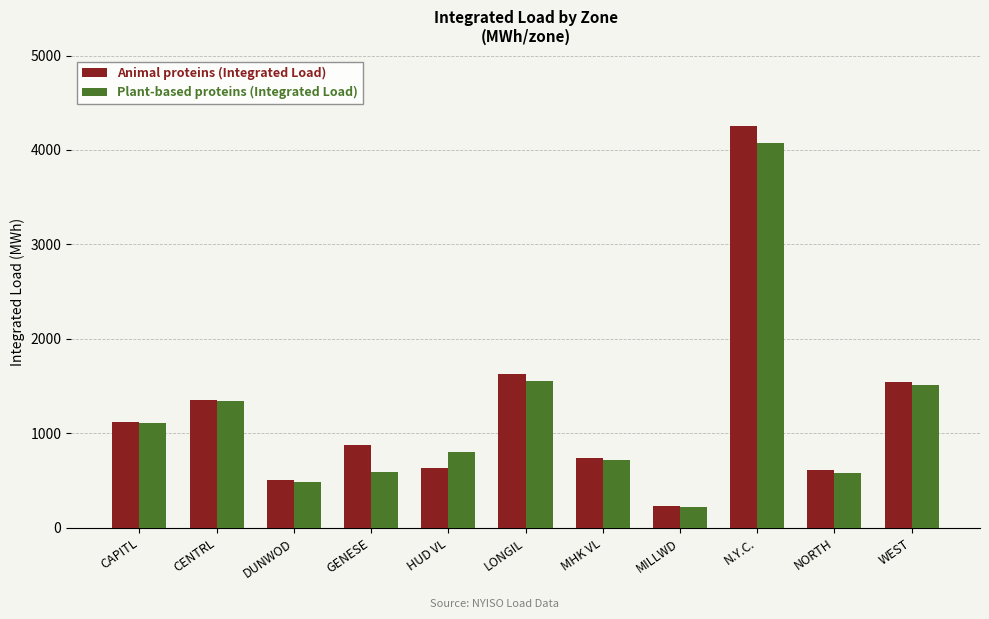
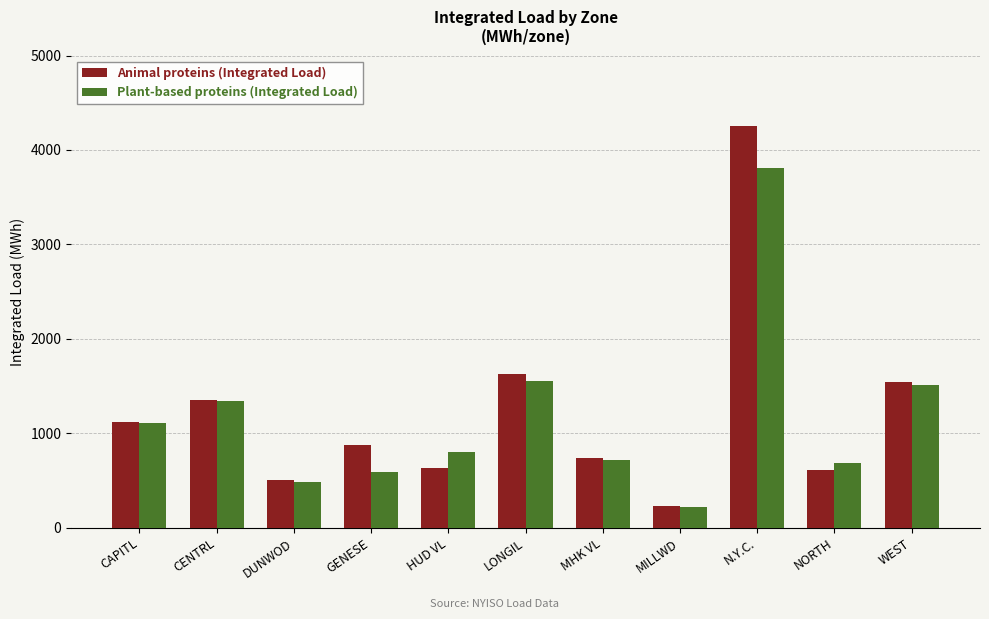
Plant-based proteins (Integrated Load), N.Y.C.: 4100 -> 3800
Plant-based proteins (Integrated Load), NORTH: 600 -> 700
